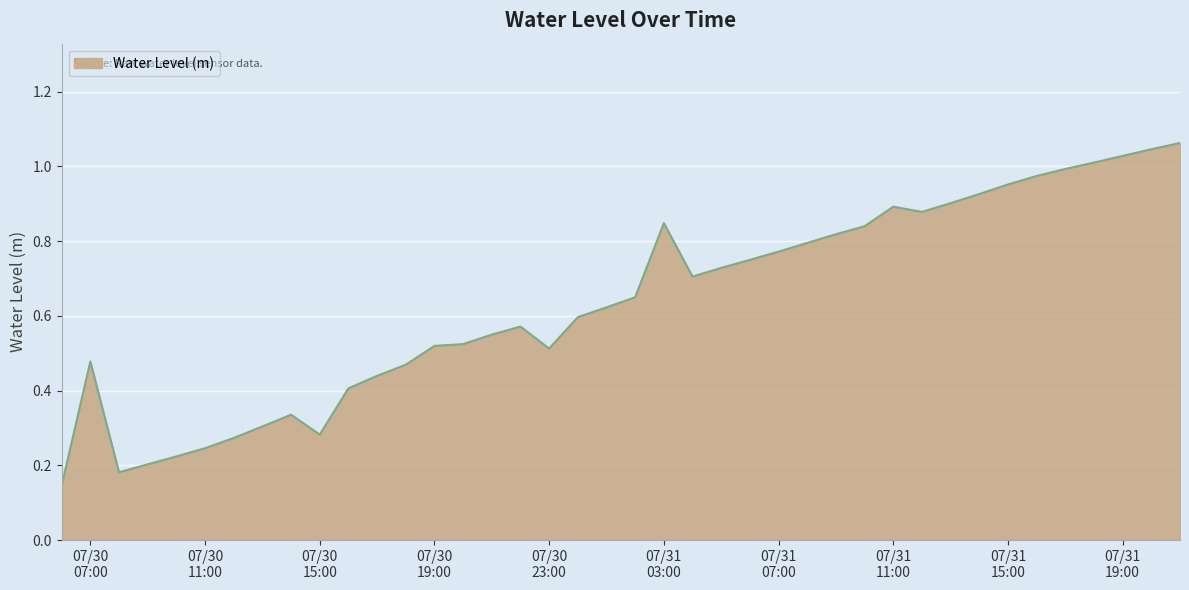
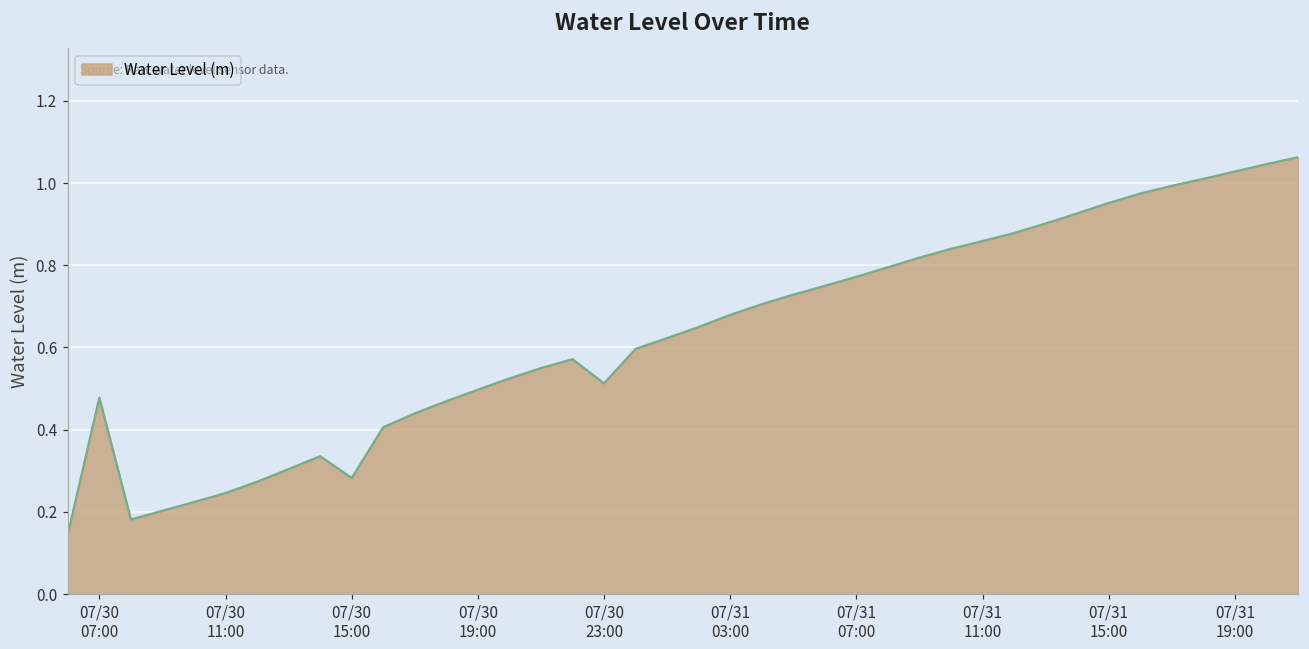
07/30 19:00: 0.52 -> 0.50
07/31 03:00: 0.85 -> 0.68
07/31 11:00: 0.89 -> 0.86
